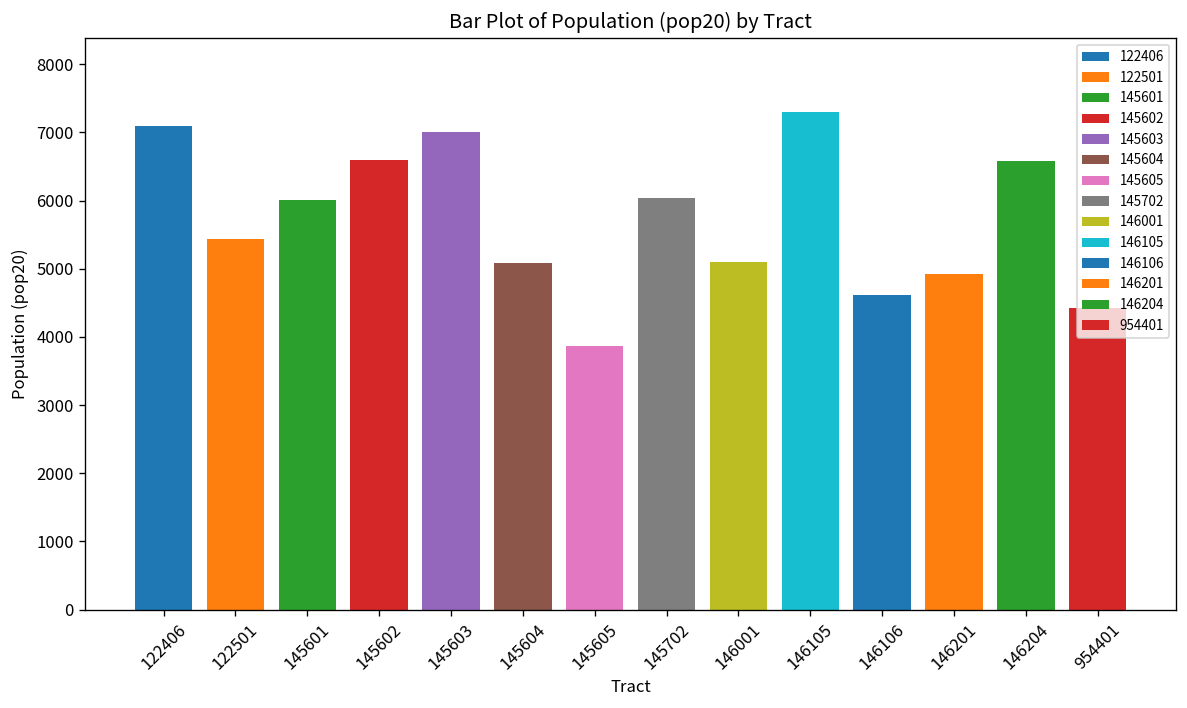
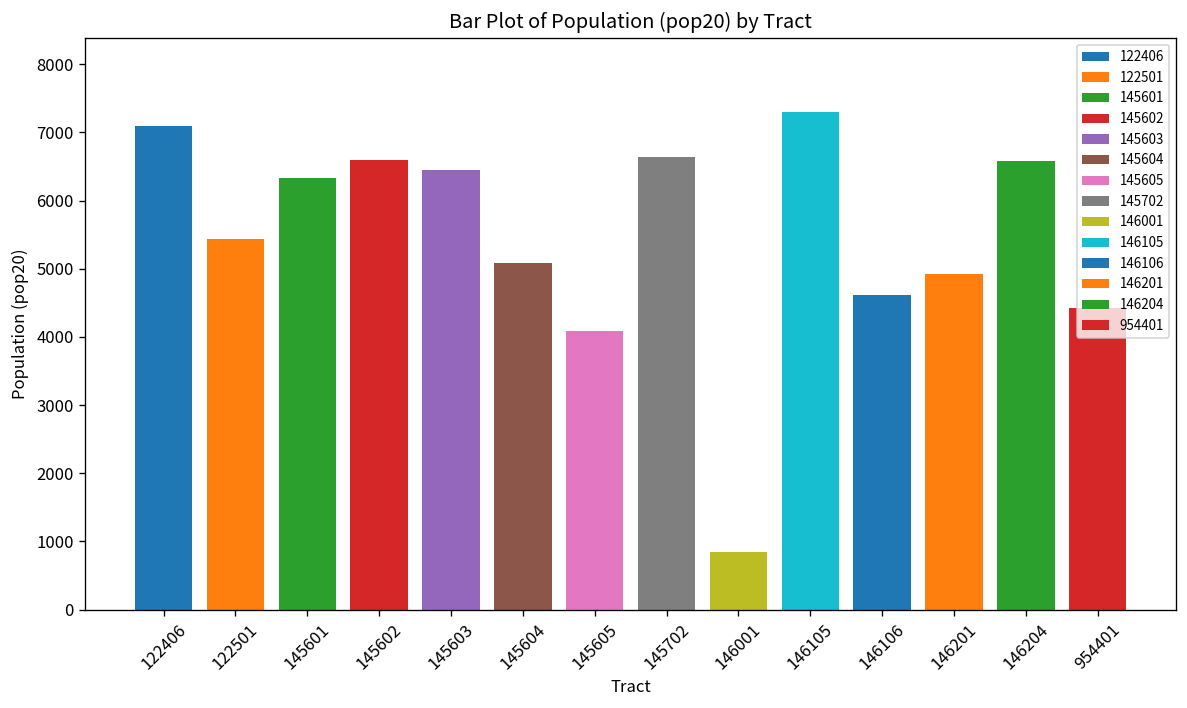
145601: 6000 -> 6300
145603: 7000 -> 6500
145605: 3900 -> 4100
145702: 6000 -> 6600
146001: 5100 -> 800
